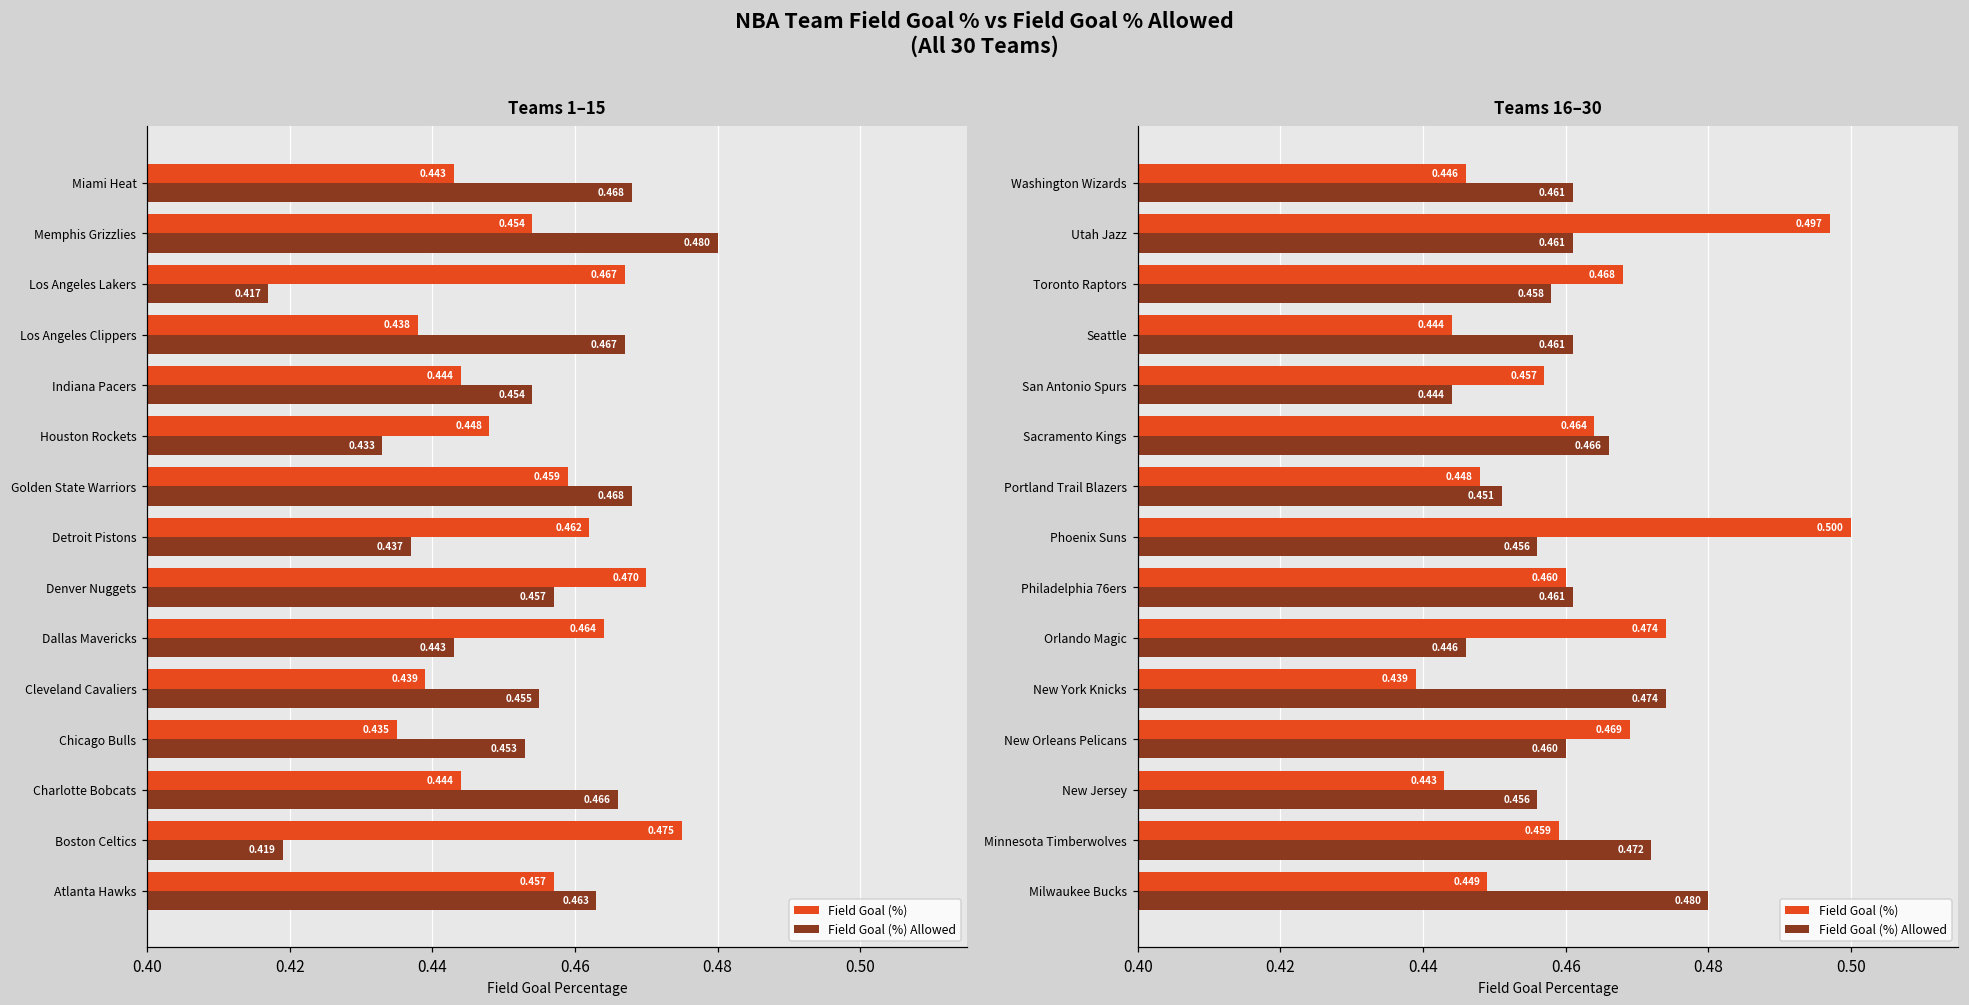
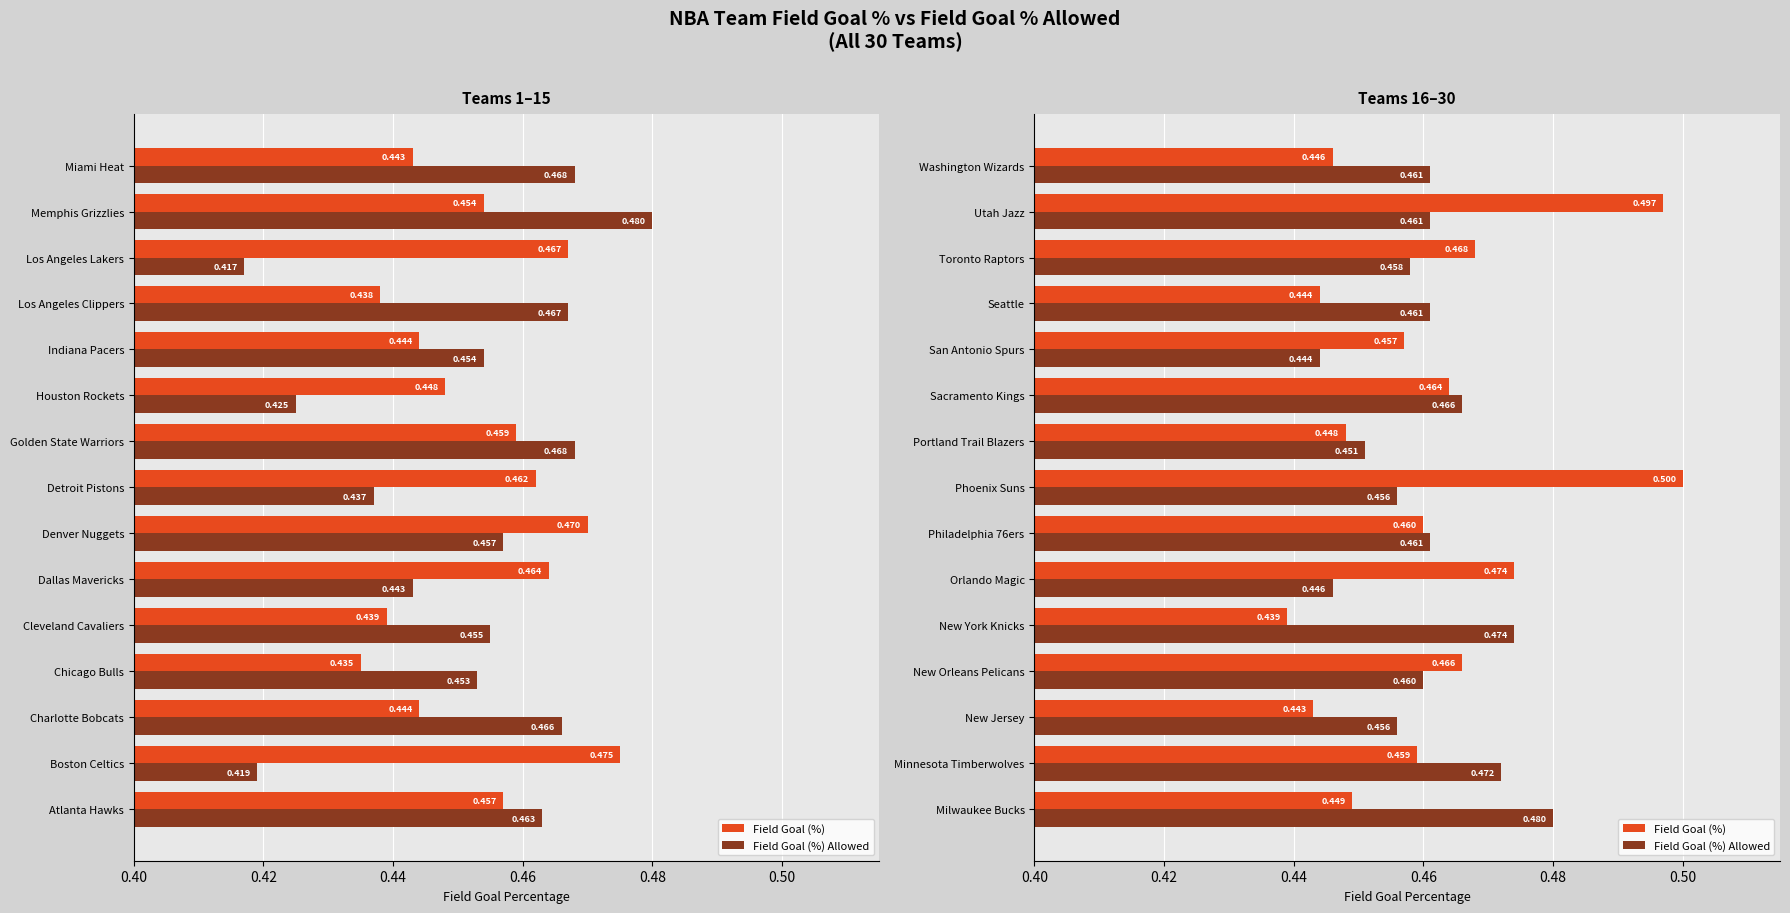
Teams 1–15, Field Goal (%) Allowed, Houston Rockets: 0.433 -> 0.425
Teams 16–30, Field Goal (%), New Orleans Pelicans: 0.469 -> 0.466
